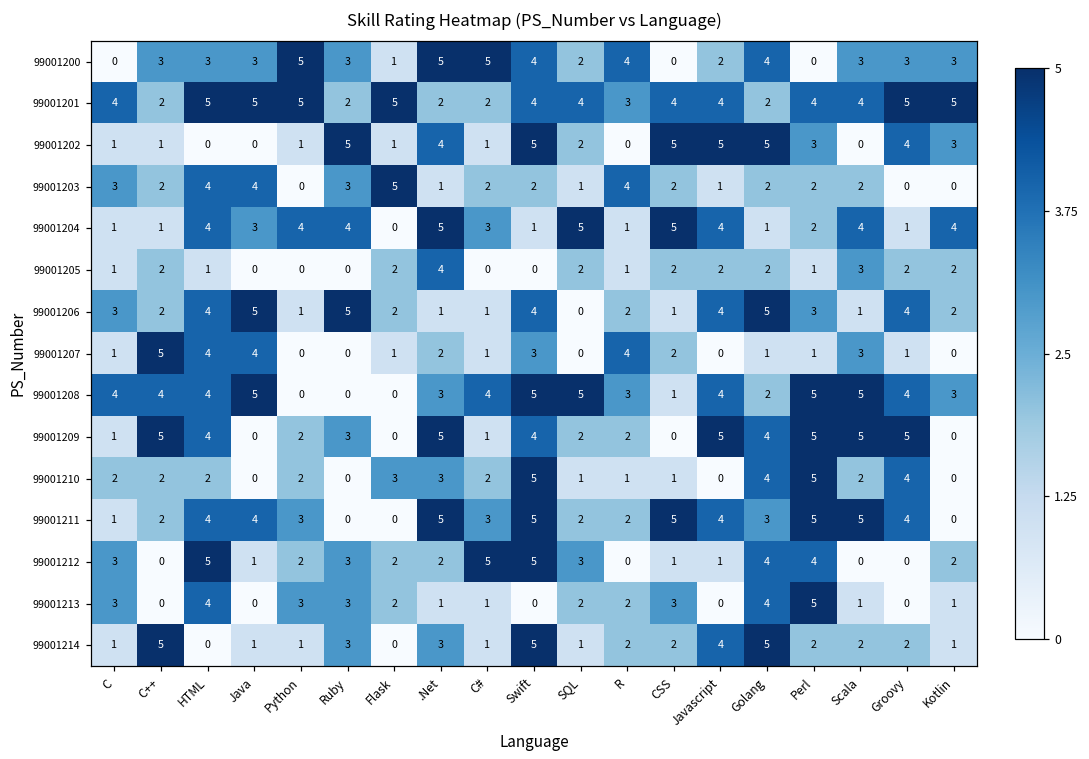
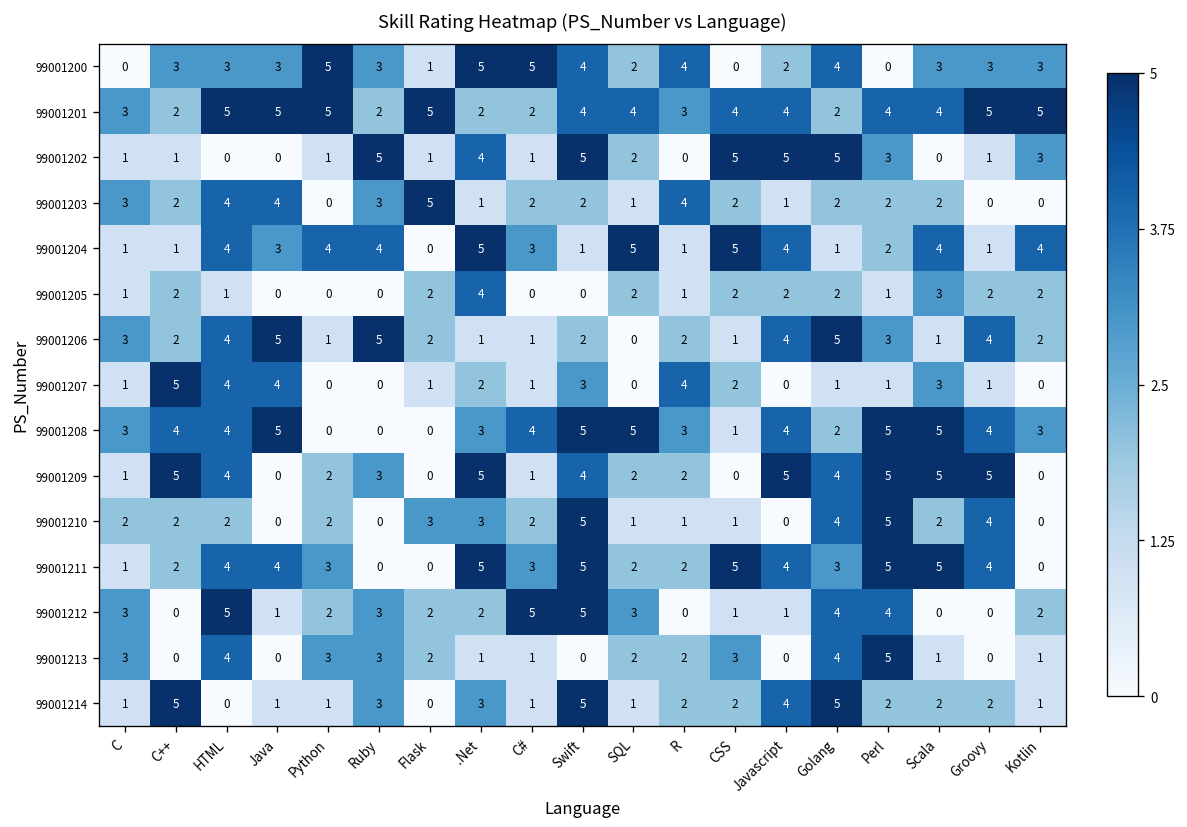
99001201, C: 4 -> 3
99001202, Groovy: 4 -> 1
99001206, Swift: 4 -> 2
99001208, C: 4 -> 3
